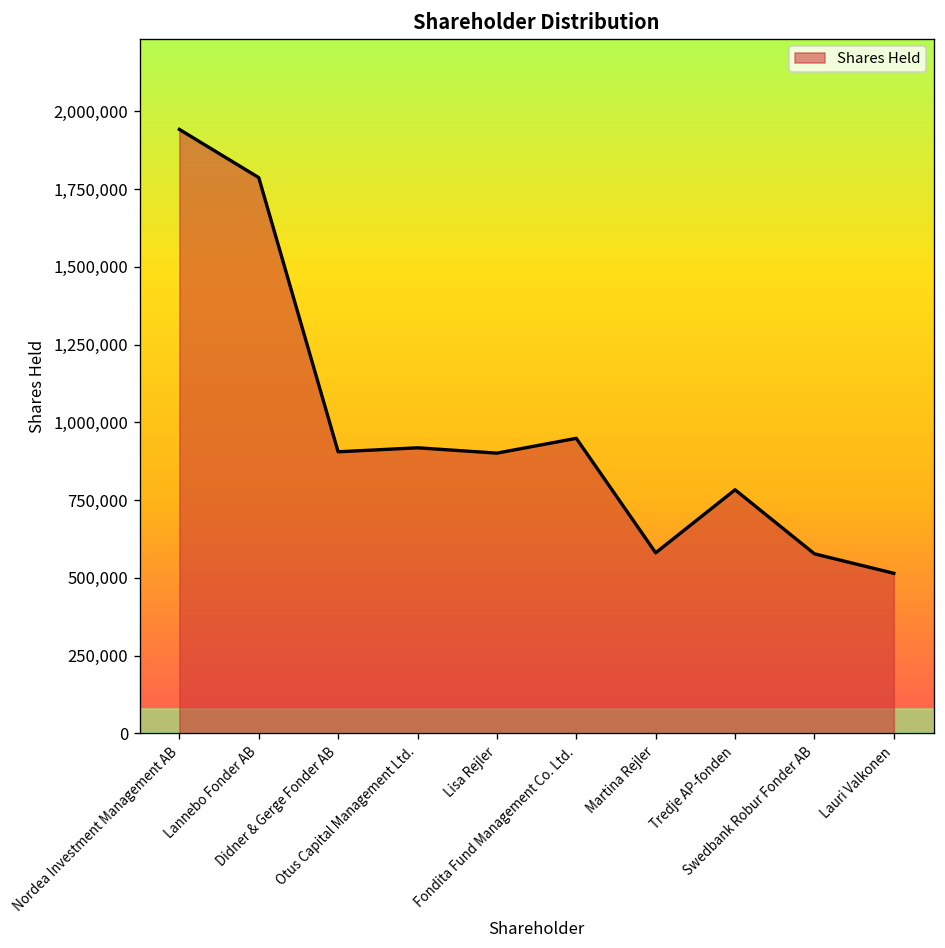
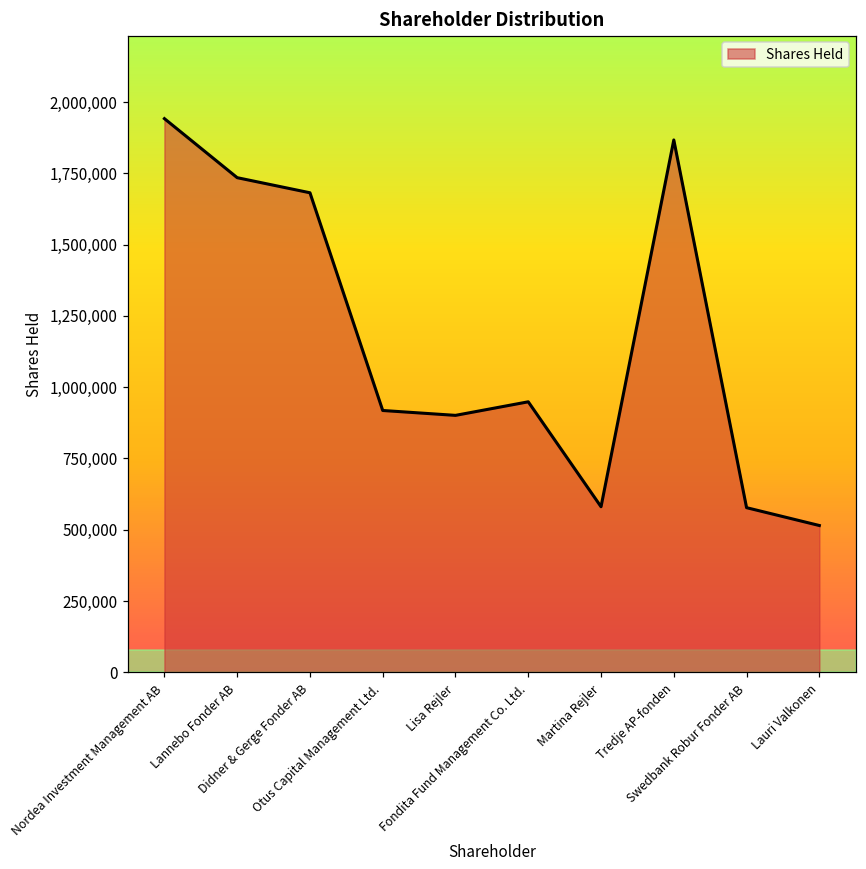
Lannebo Fonder AB: 1,790,000 -> 1,730,000
Didner & Gerge Fonder AB: 910,000 -> 1,680,000
Tredje AP-fonden: 780,000 -> 1,870,000
